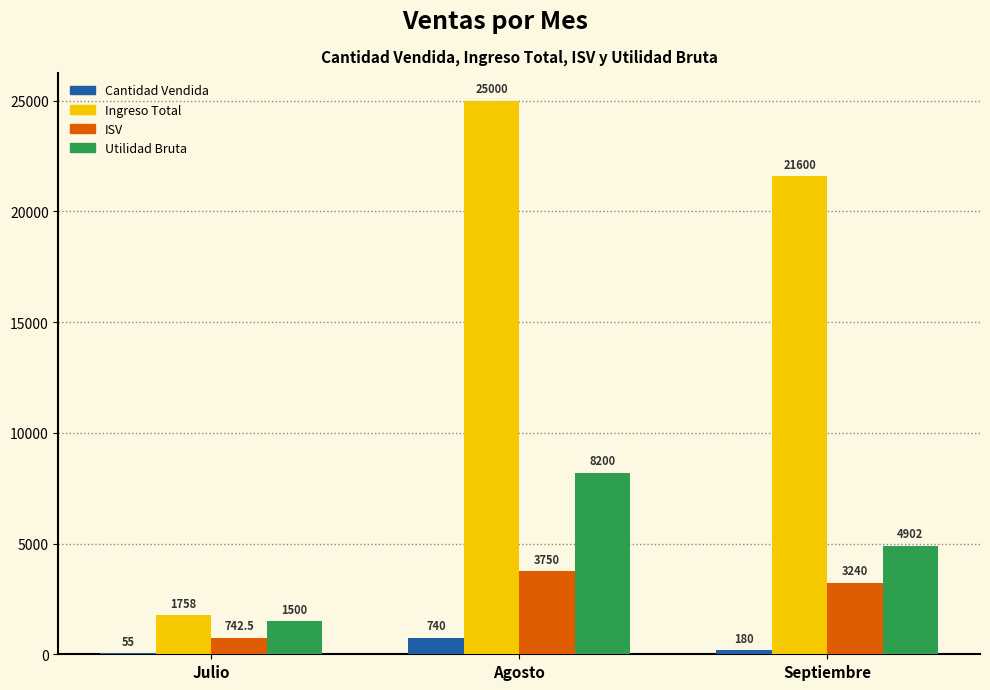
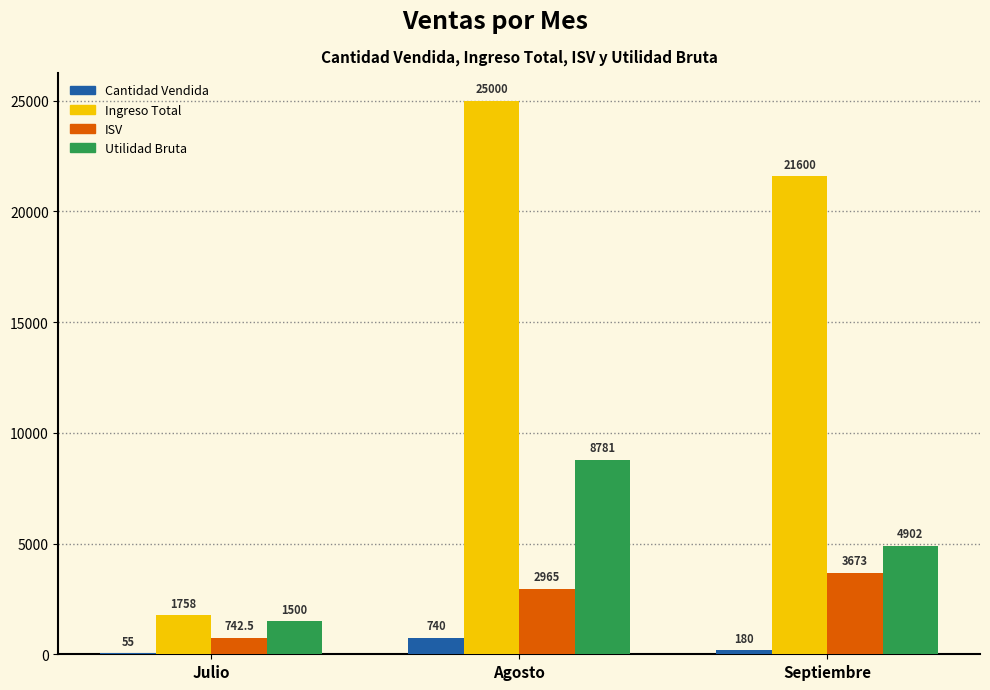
ISV, Agosto: 3750 -> 2965
Utilidad Bruta, Agosto: 8200 -> 8781
ISV, Septiembre: 3240 -> 3673
